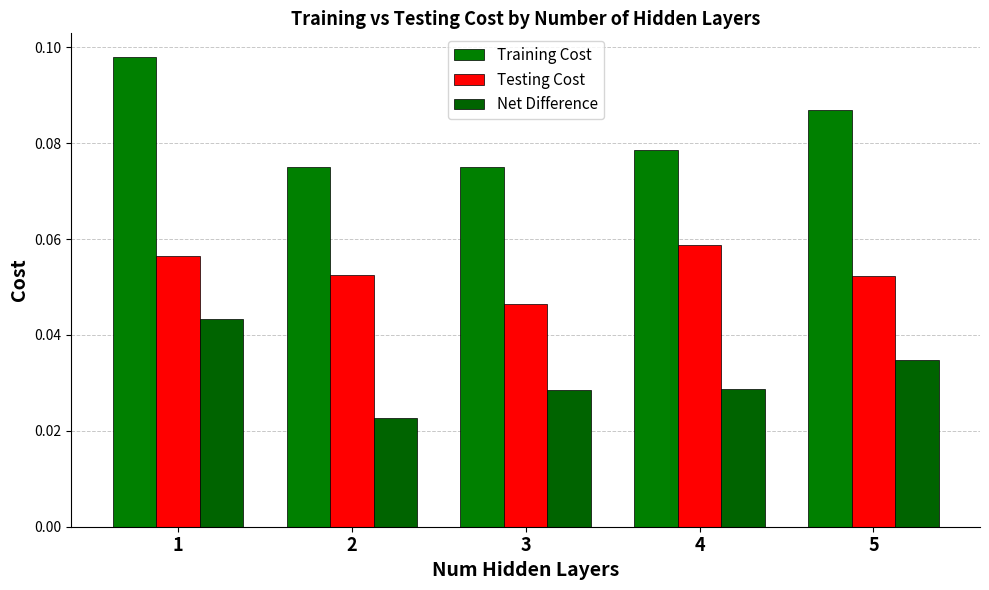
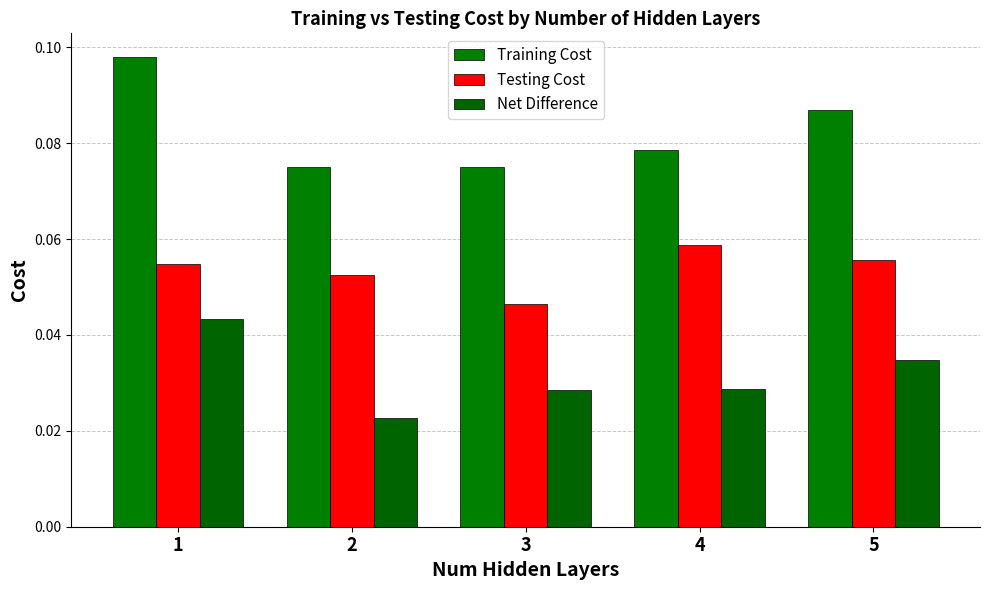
Testing Cost, 1: 0.057 -> 0.055
Testing Cost, 5: 0.052 -> 0.056
